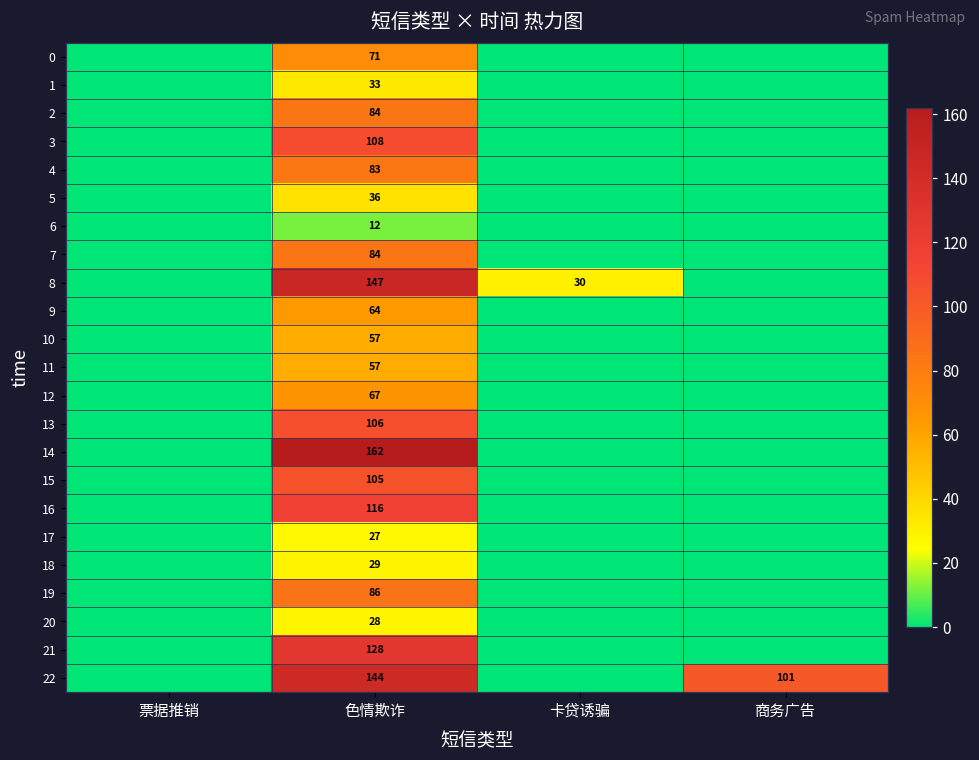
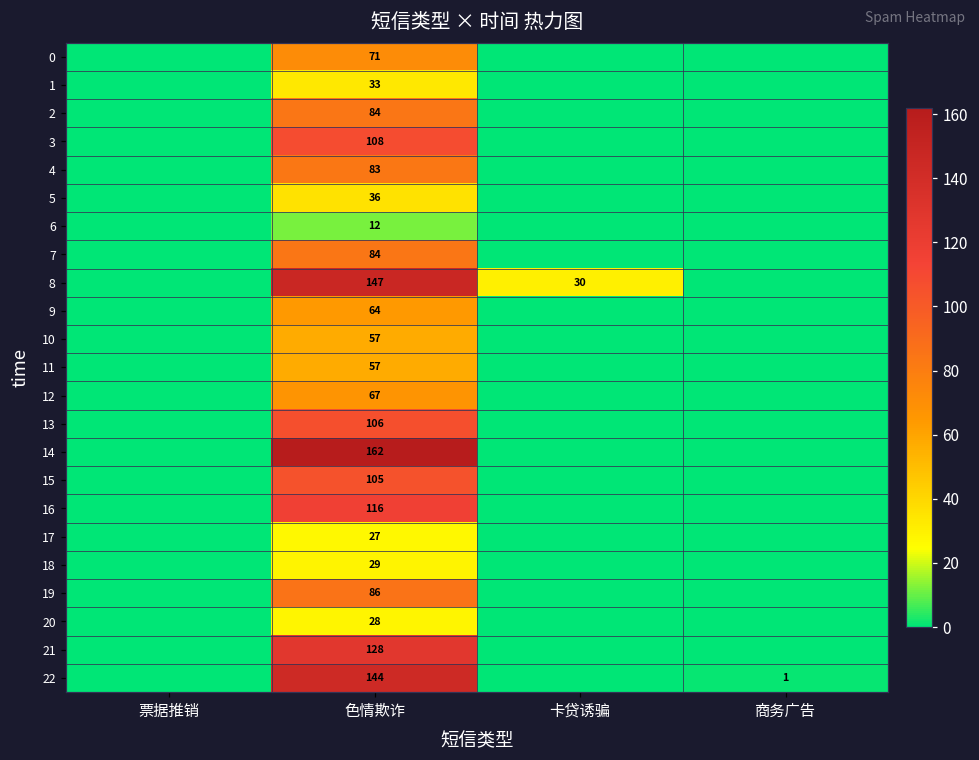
22, 商务广告: 101 -> 1
